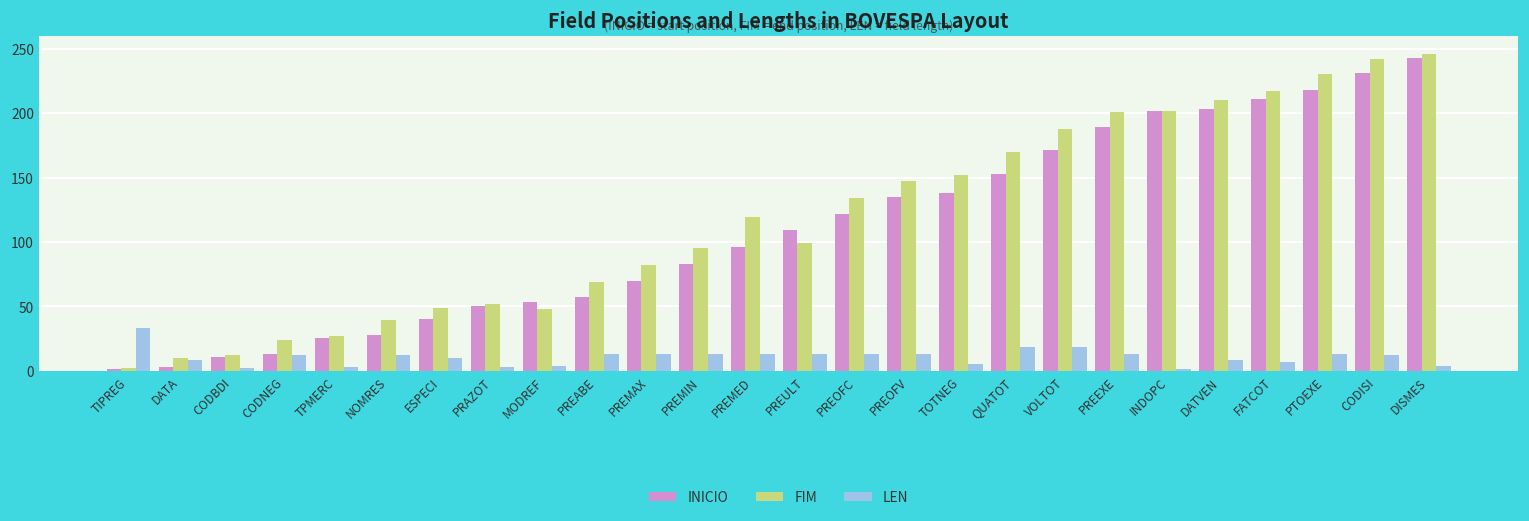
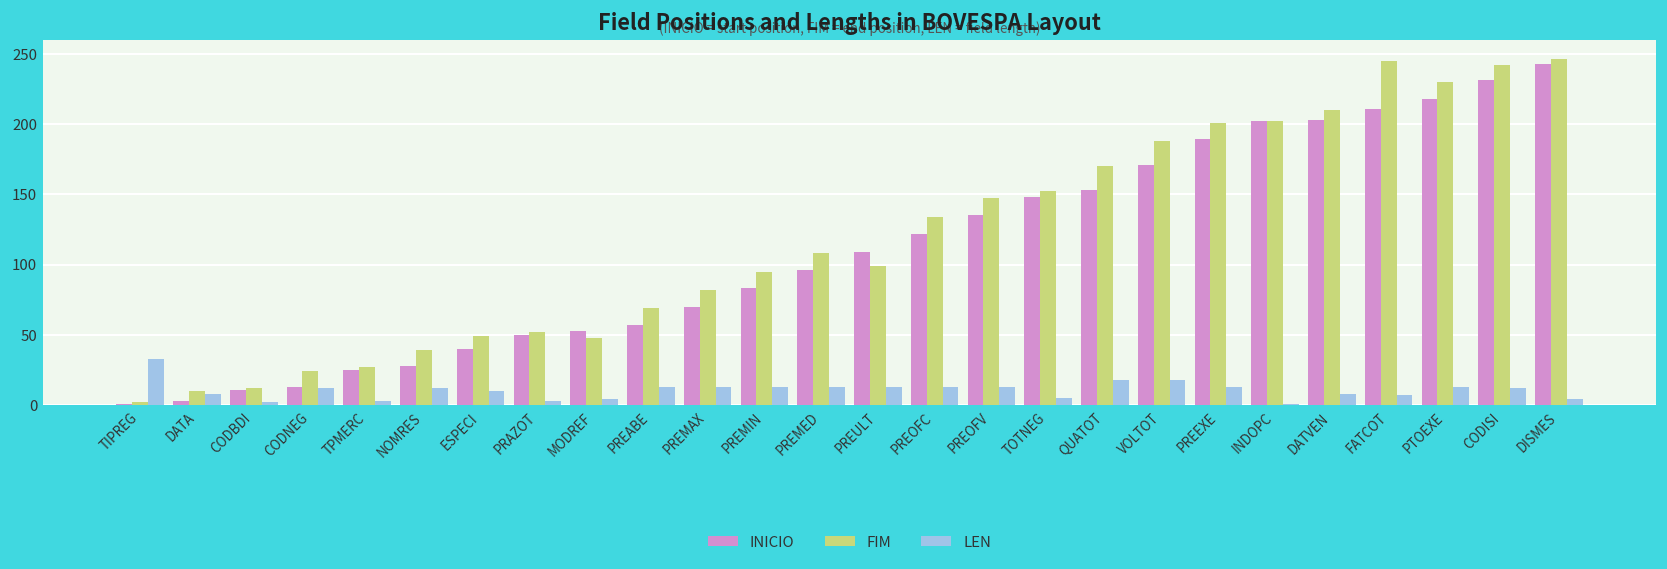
FIM, PREMED: 119 -> 108
INICIO, TOTNEG: 138 -> 148
FIM, FATCOT: 217 -> 245
